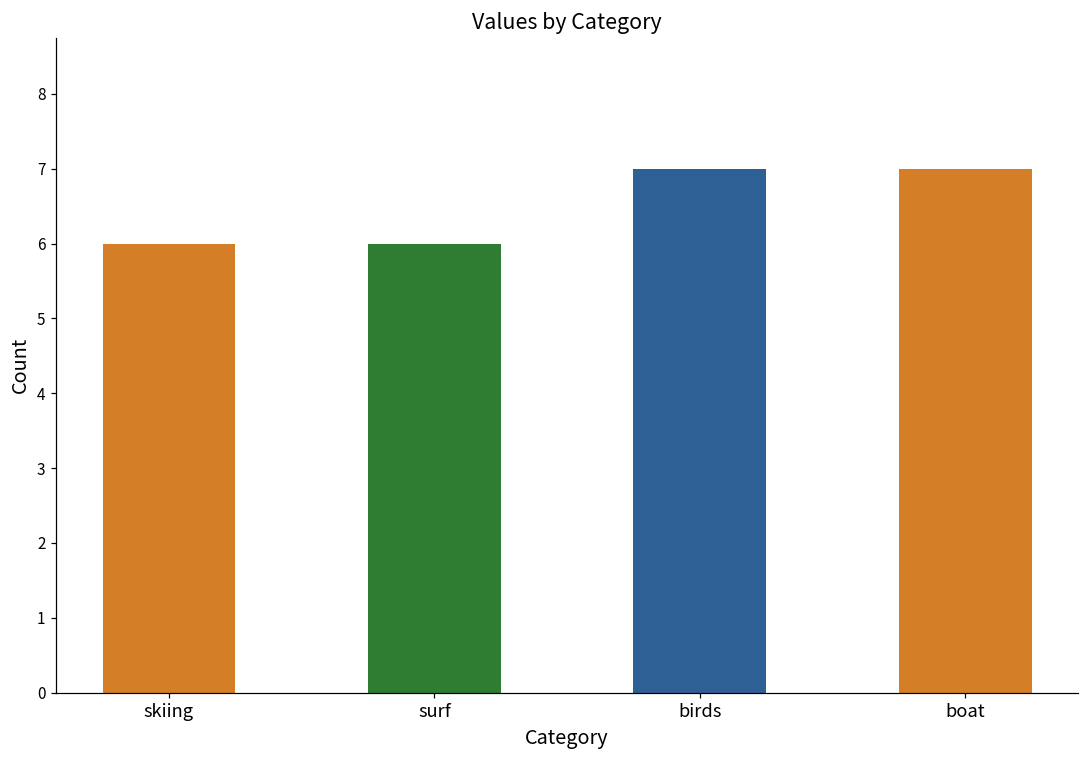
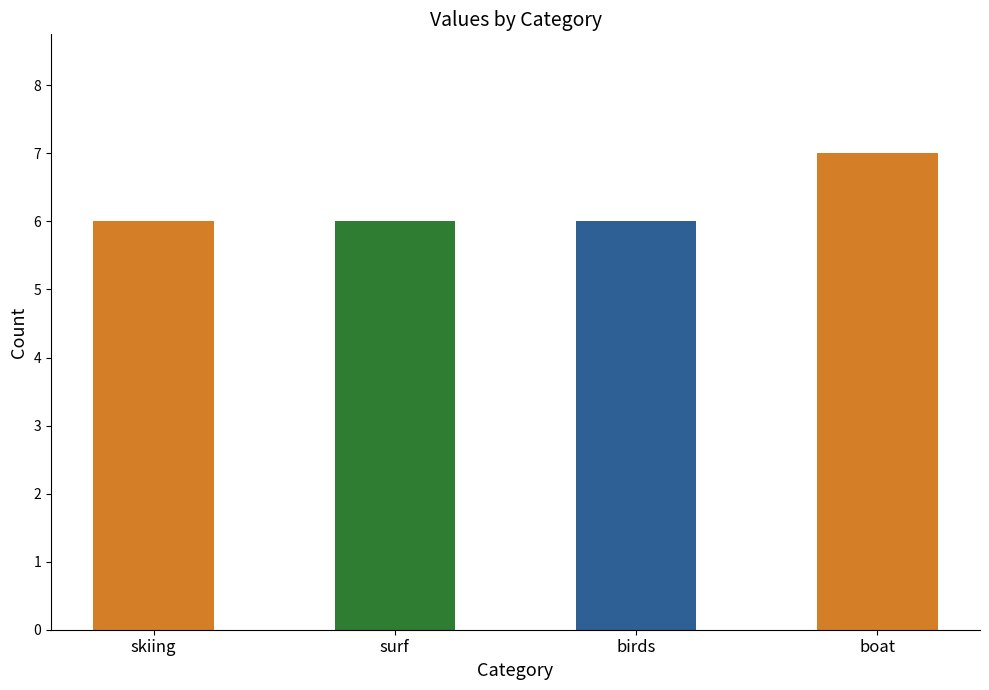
birds: 7 -> 6
